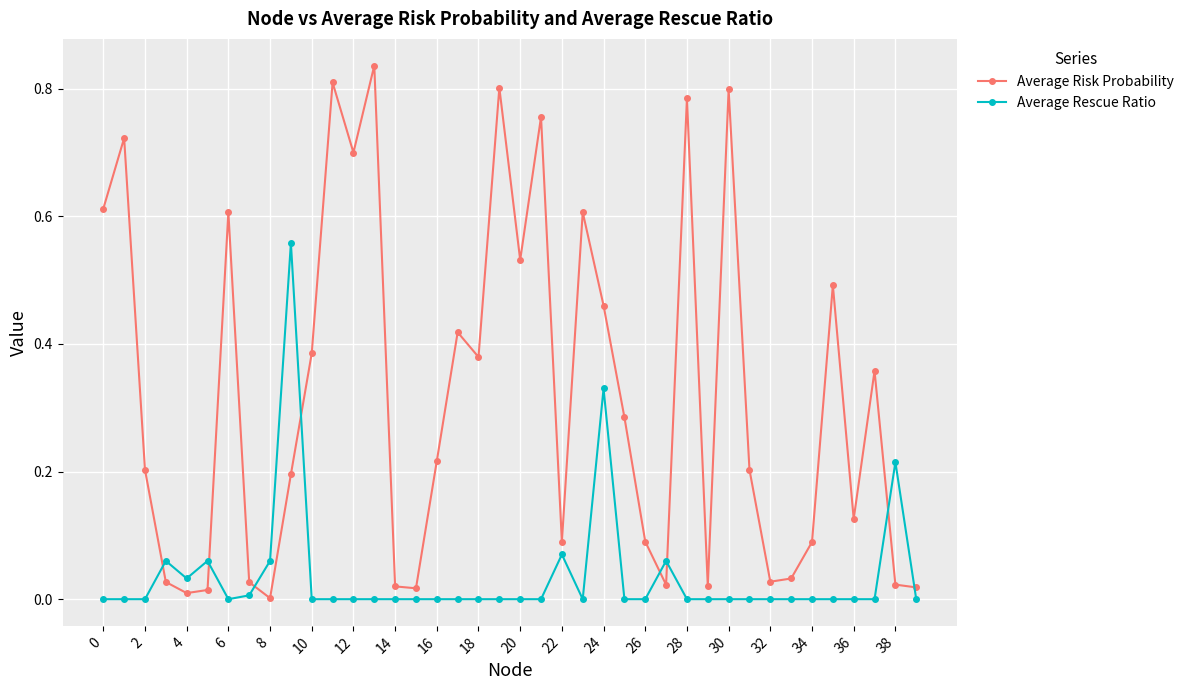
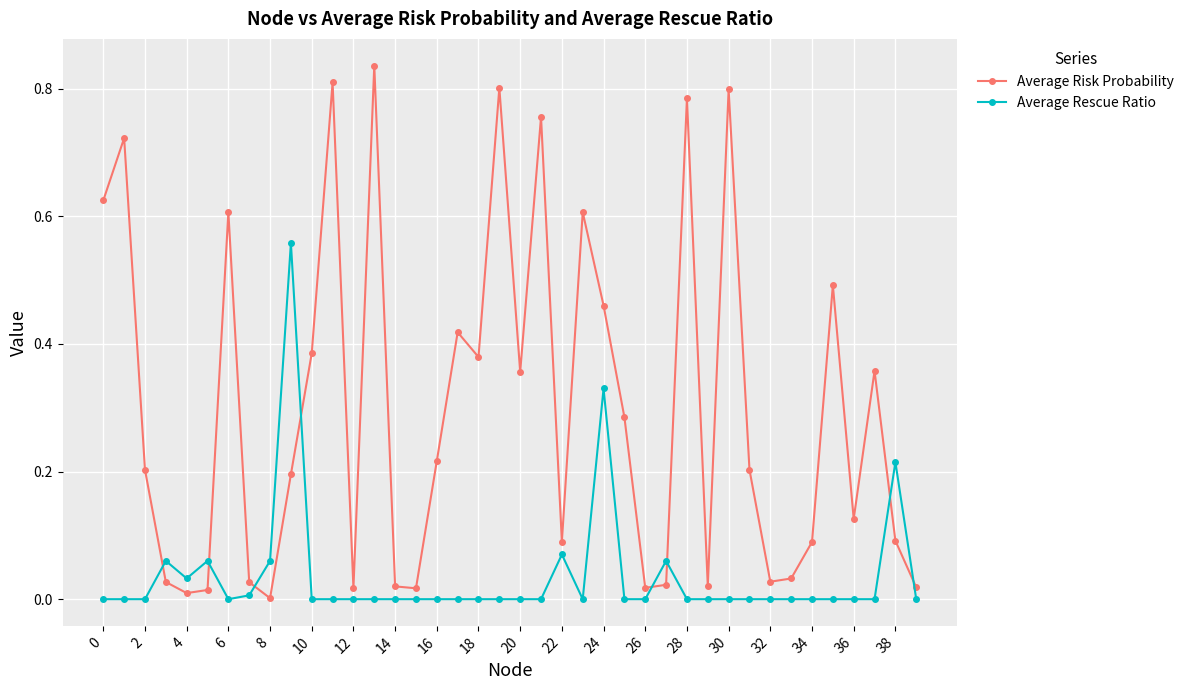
Average Risk Probability, 0: 0.61 -> 0.62
Average Risk Probability, 12: 0.70 -> 0.02
Average Risk Probability, 20: 0.53 -> 0.36
Average Risk Probability, 26: 0.09 -> 0.02
Average Risk Probability, 38: 0.02 -> 0.09
